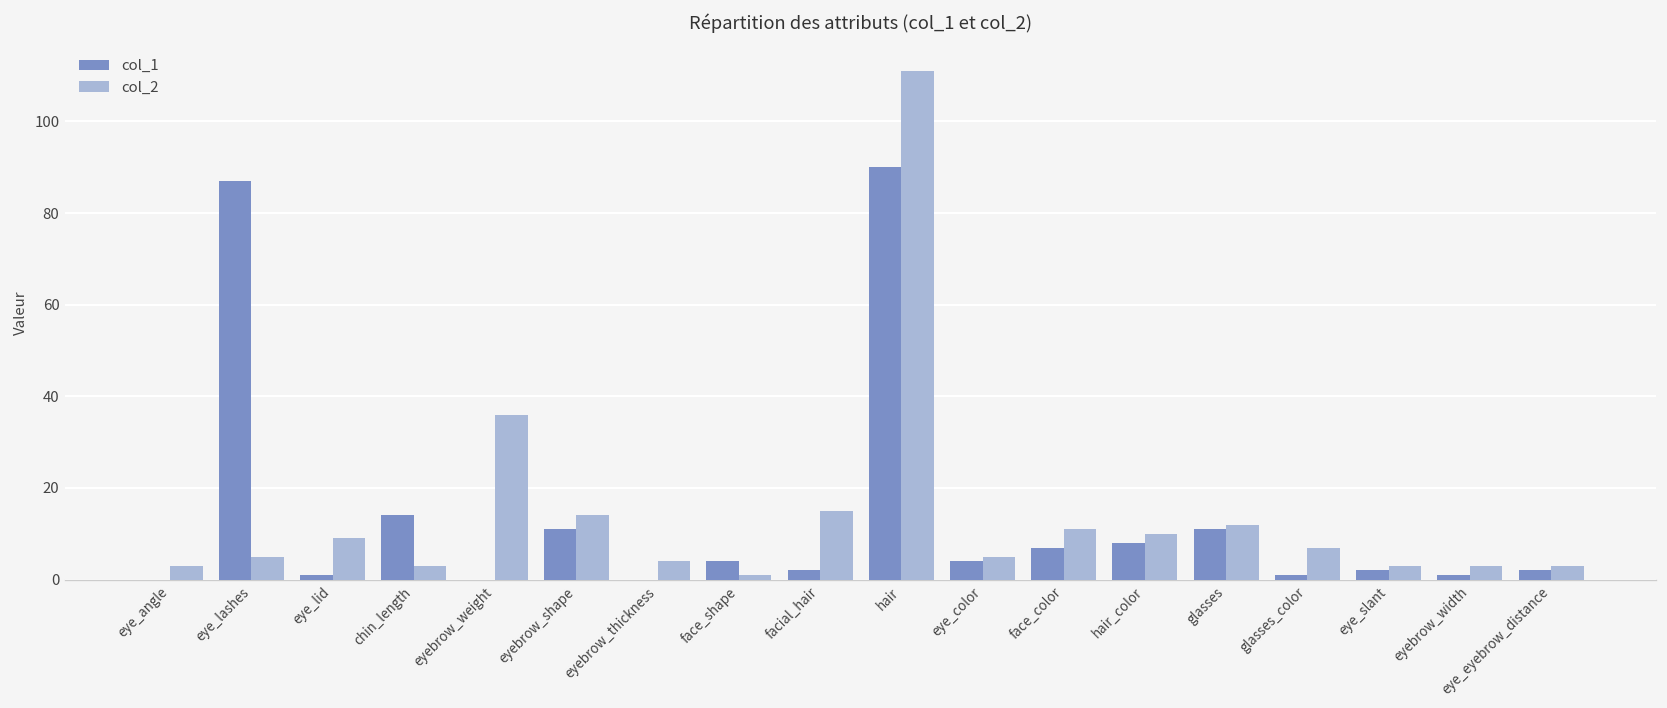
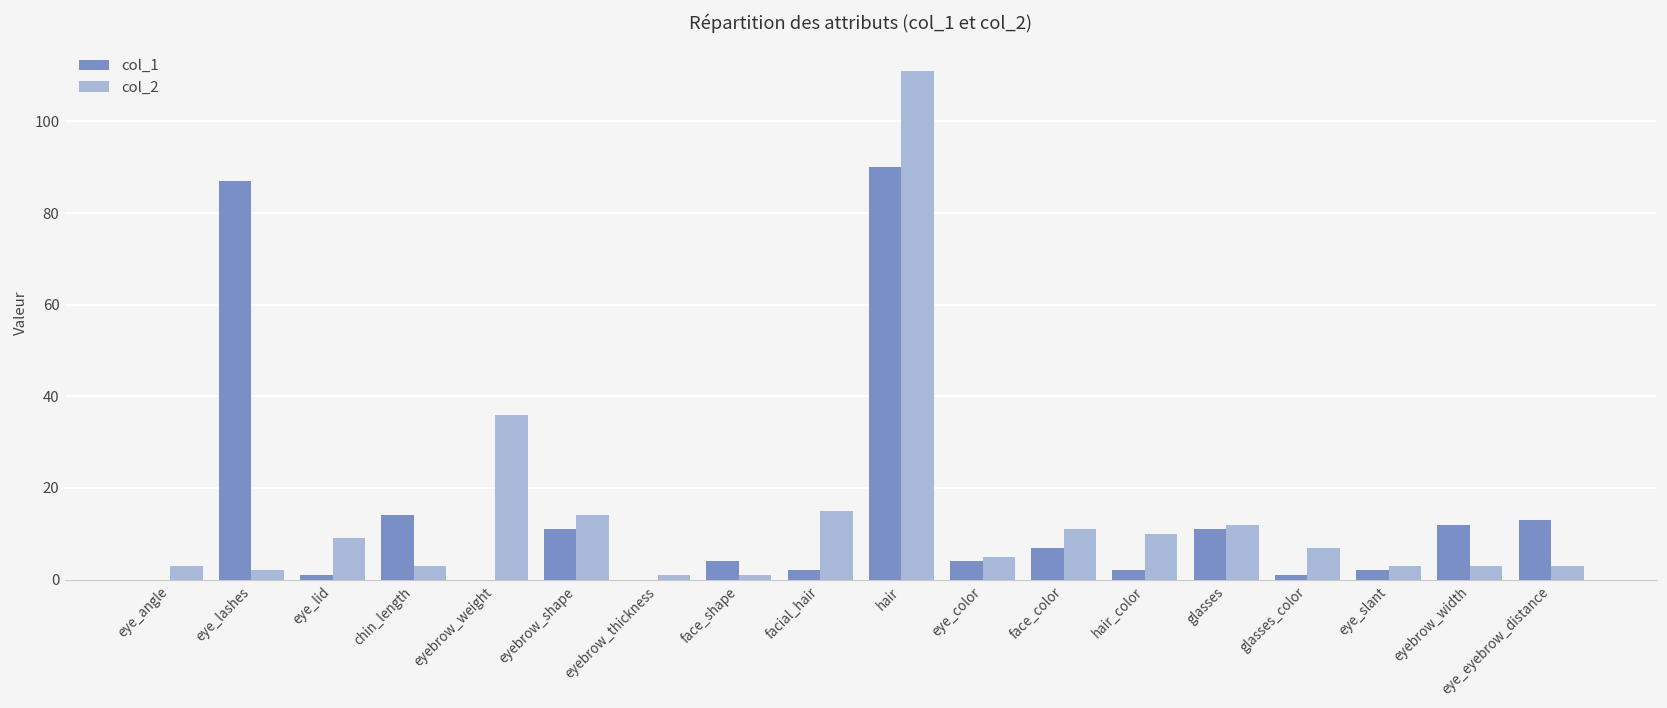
col_2, eye_lashes: 5 -> 2
col_2, eyebrow_thickness: 4 -> 1
col_1, hair_color: 8 -> 2
col_1, eyebrow_width: 1 -> 12
col_1, eye_eyebrow_distance: 2 -> 13
